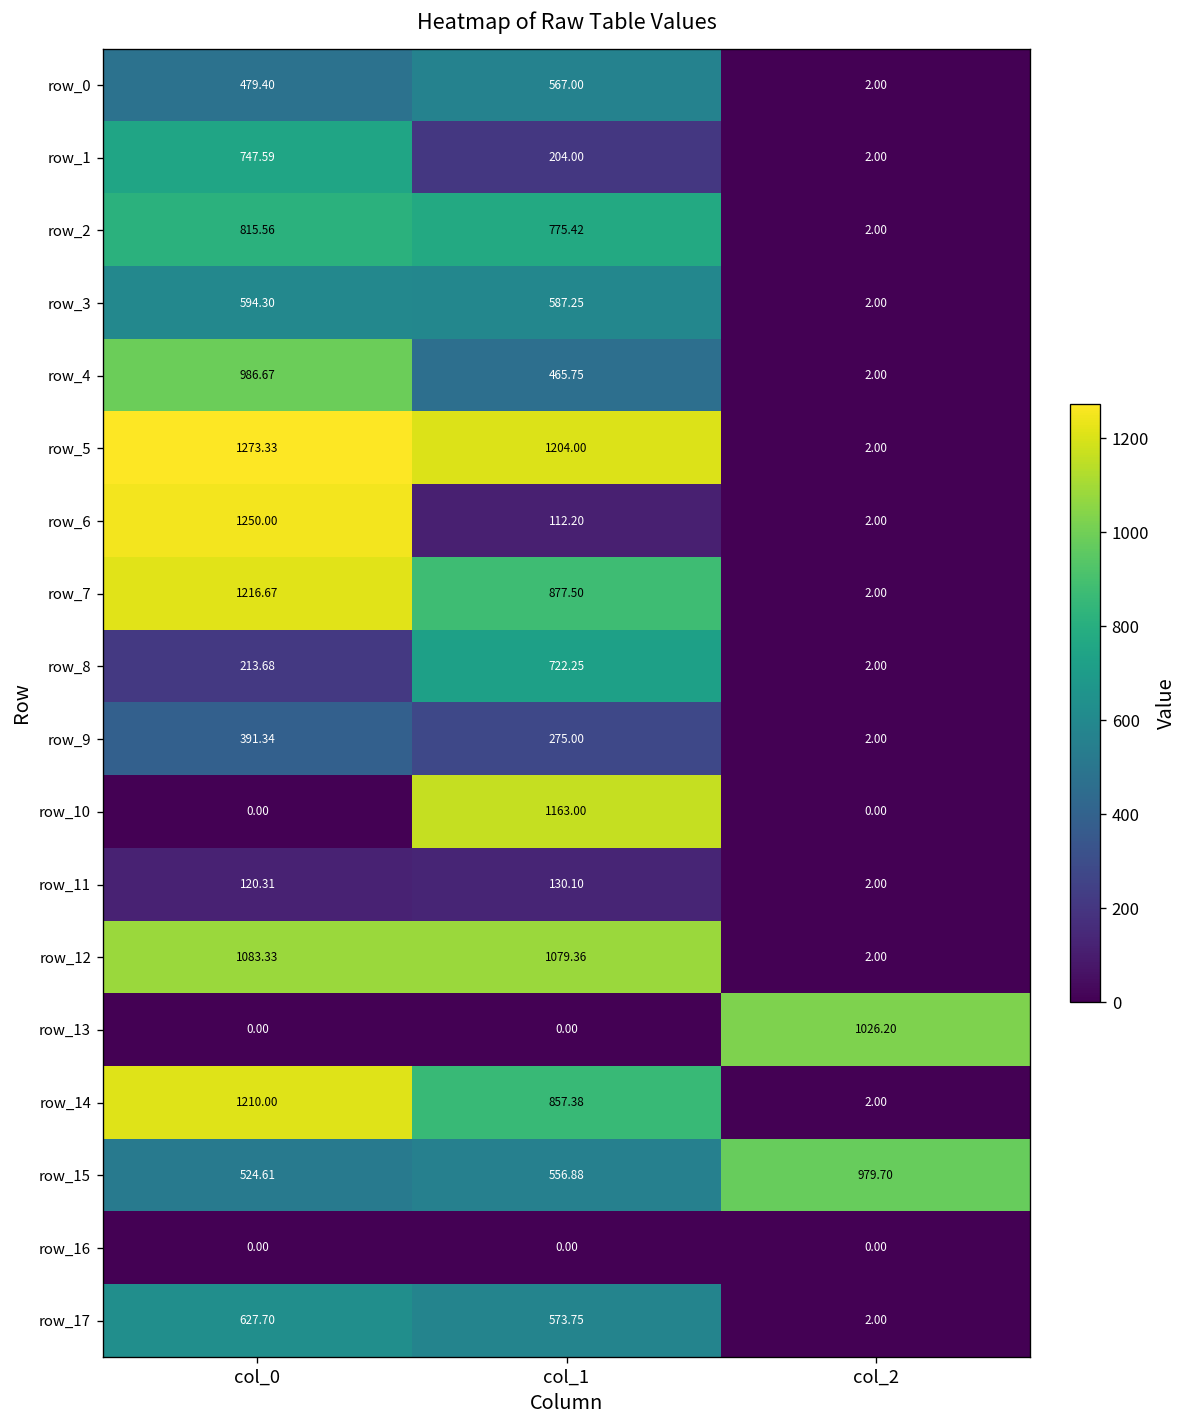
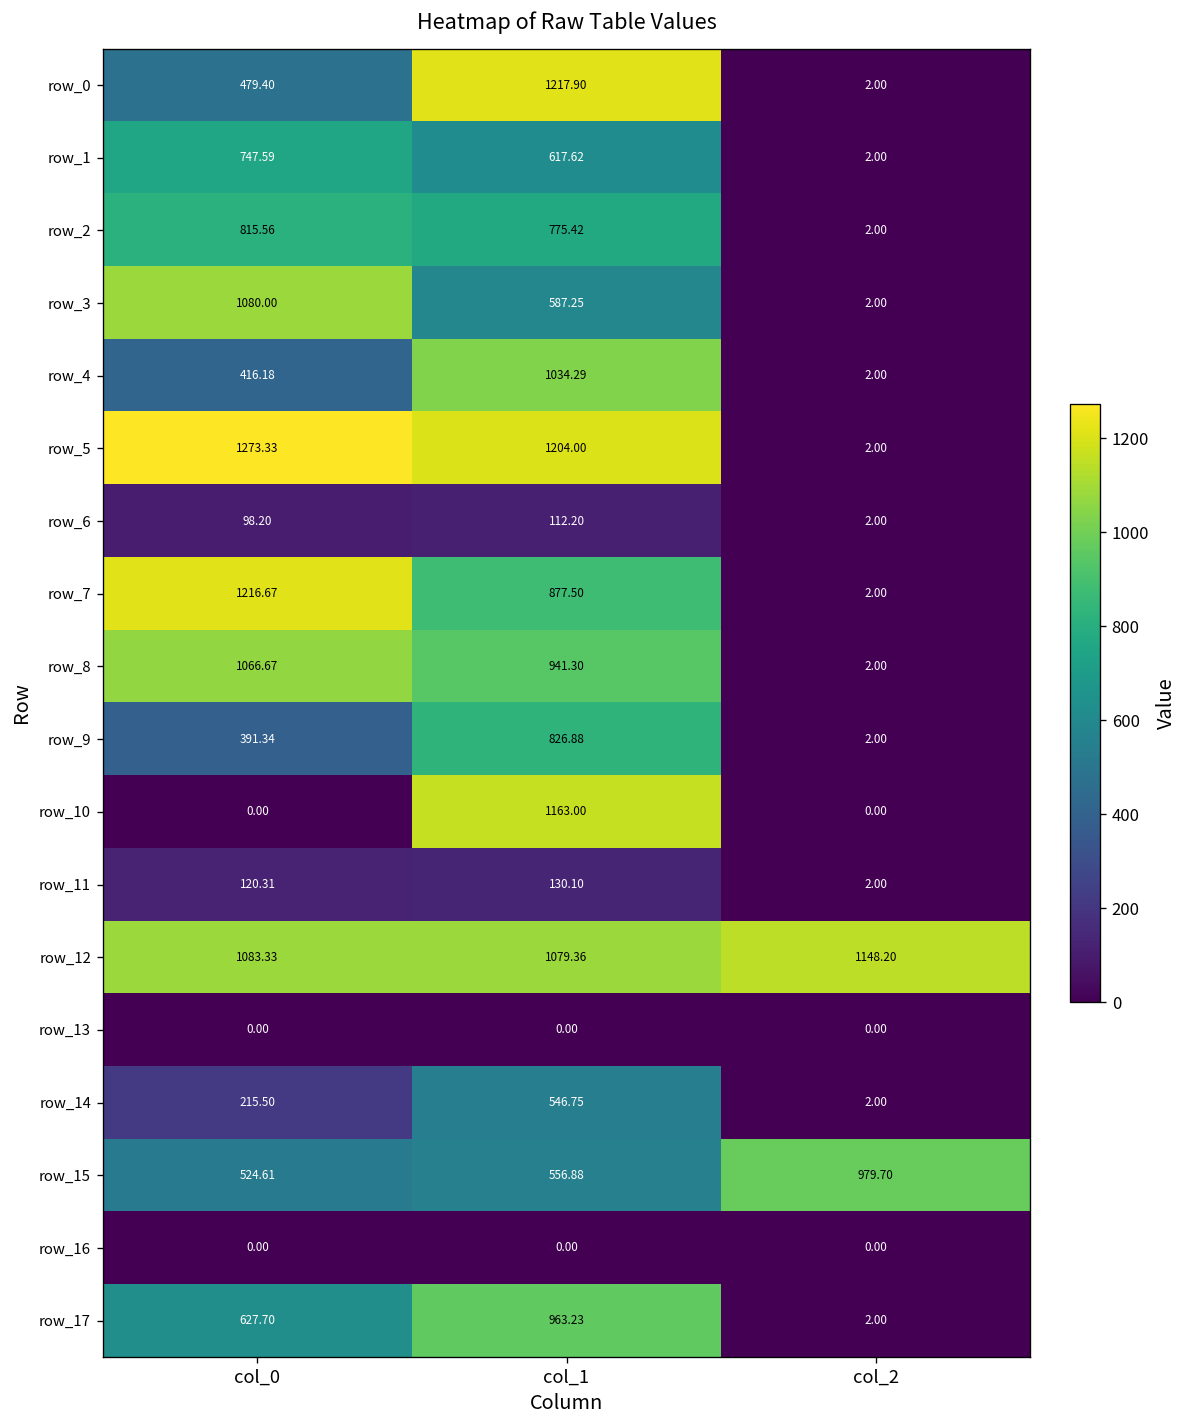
row_0, col_1: 567.00 -> 1217.90
row_1, col_1: 204.00 -> 617.62
row_3, col_0: 594.30 -> 1080.00
row_4, col_0: 986.67 -> 416.18
row_4, col_1: 465.75 -> 1034.29
row_6, col_0: 1250.00 -> 98.20
row_8, col_0: 213.68 -> 1066.67
row_8, col_1: 722.25 -> 941.30
row_9, col_1: 275.00 -> 826.88
row_12, col_2: 2.00 -> 1148.20
row_13, col_2: 1026.20 -> 0.00
row_14, col_0: 1210.00 -> 215.50
row_14, col_1: 857.38 -> 546.75
row_17, col_1: 573.75 -> 963.23
